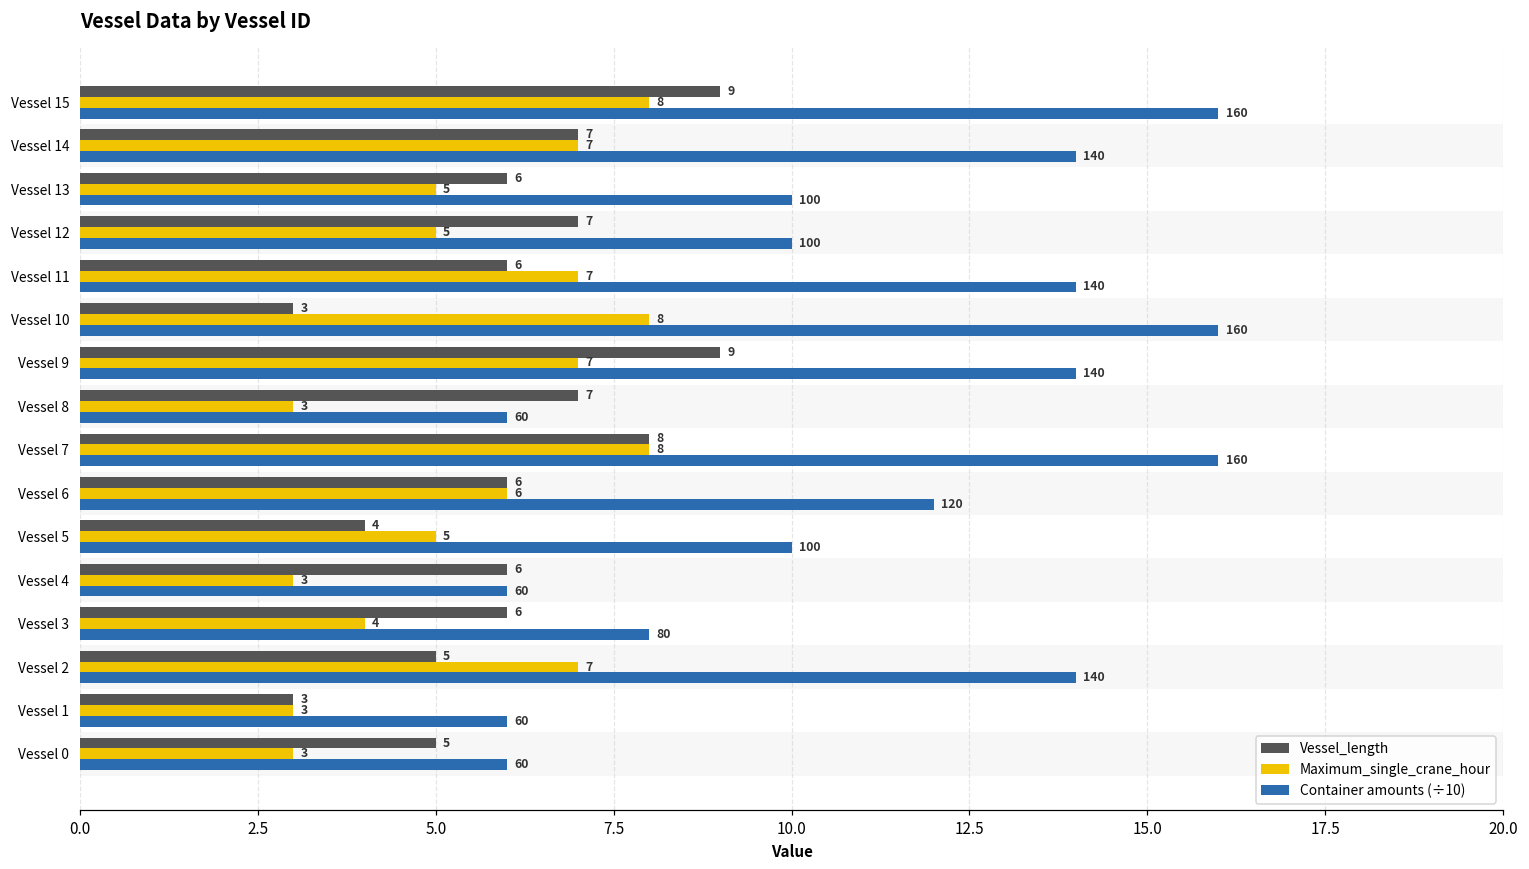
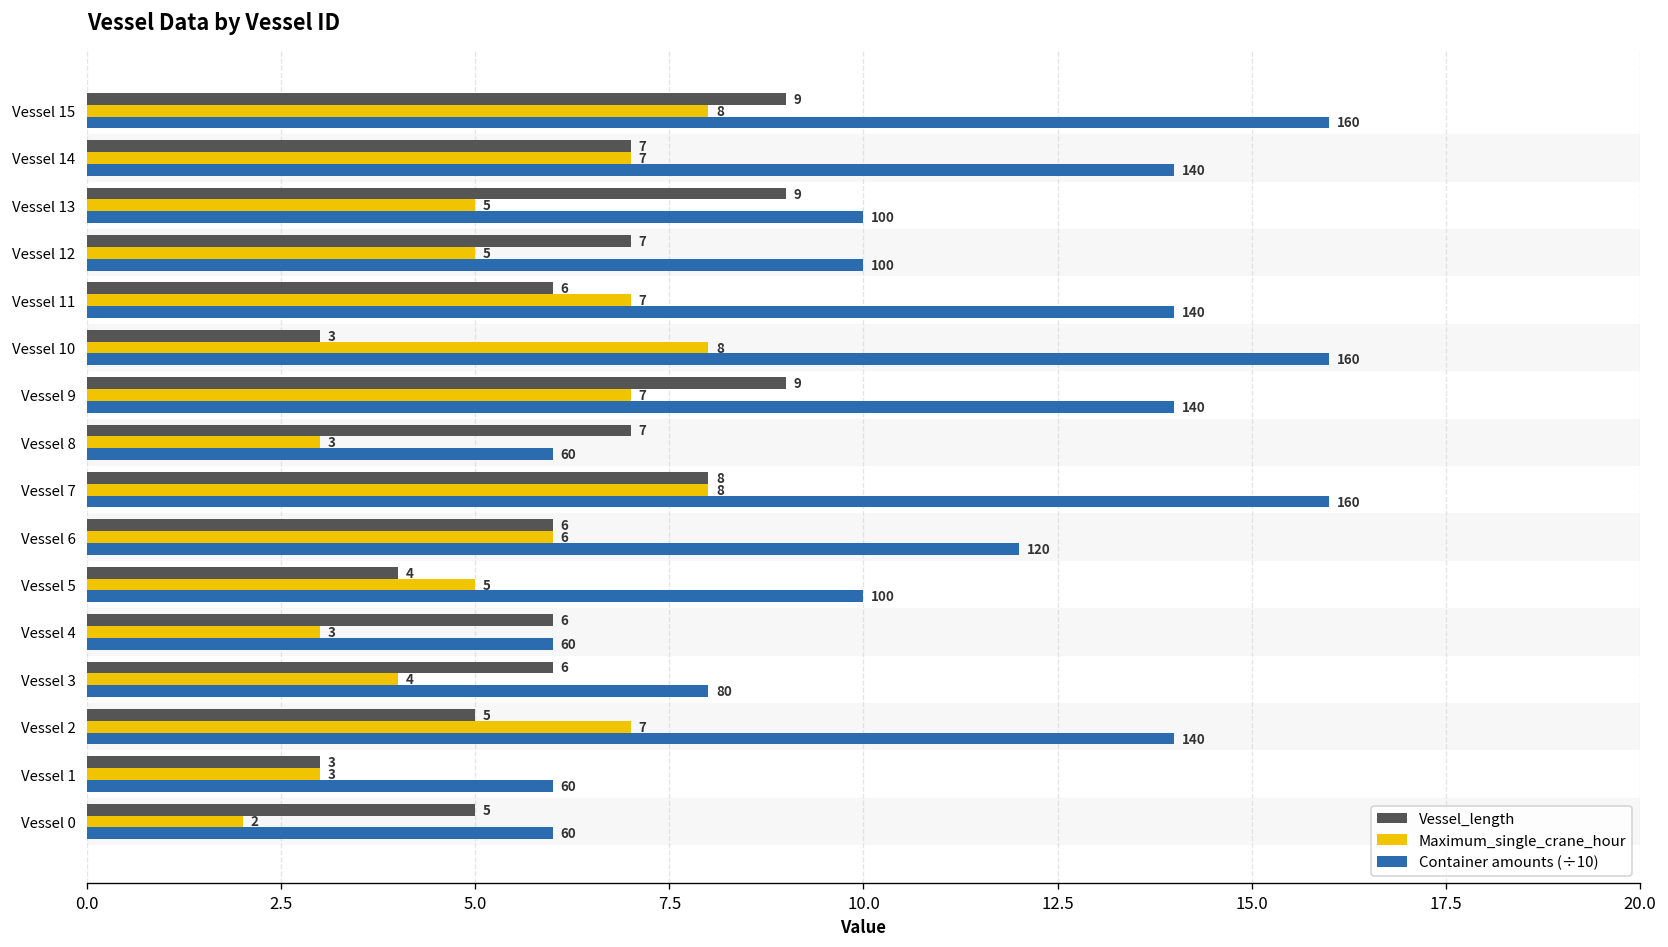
Vessel_length, Vessel 13: 6 -> 9
Maximum_single_crane_hour, Vessel 0: 3 -> 2
